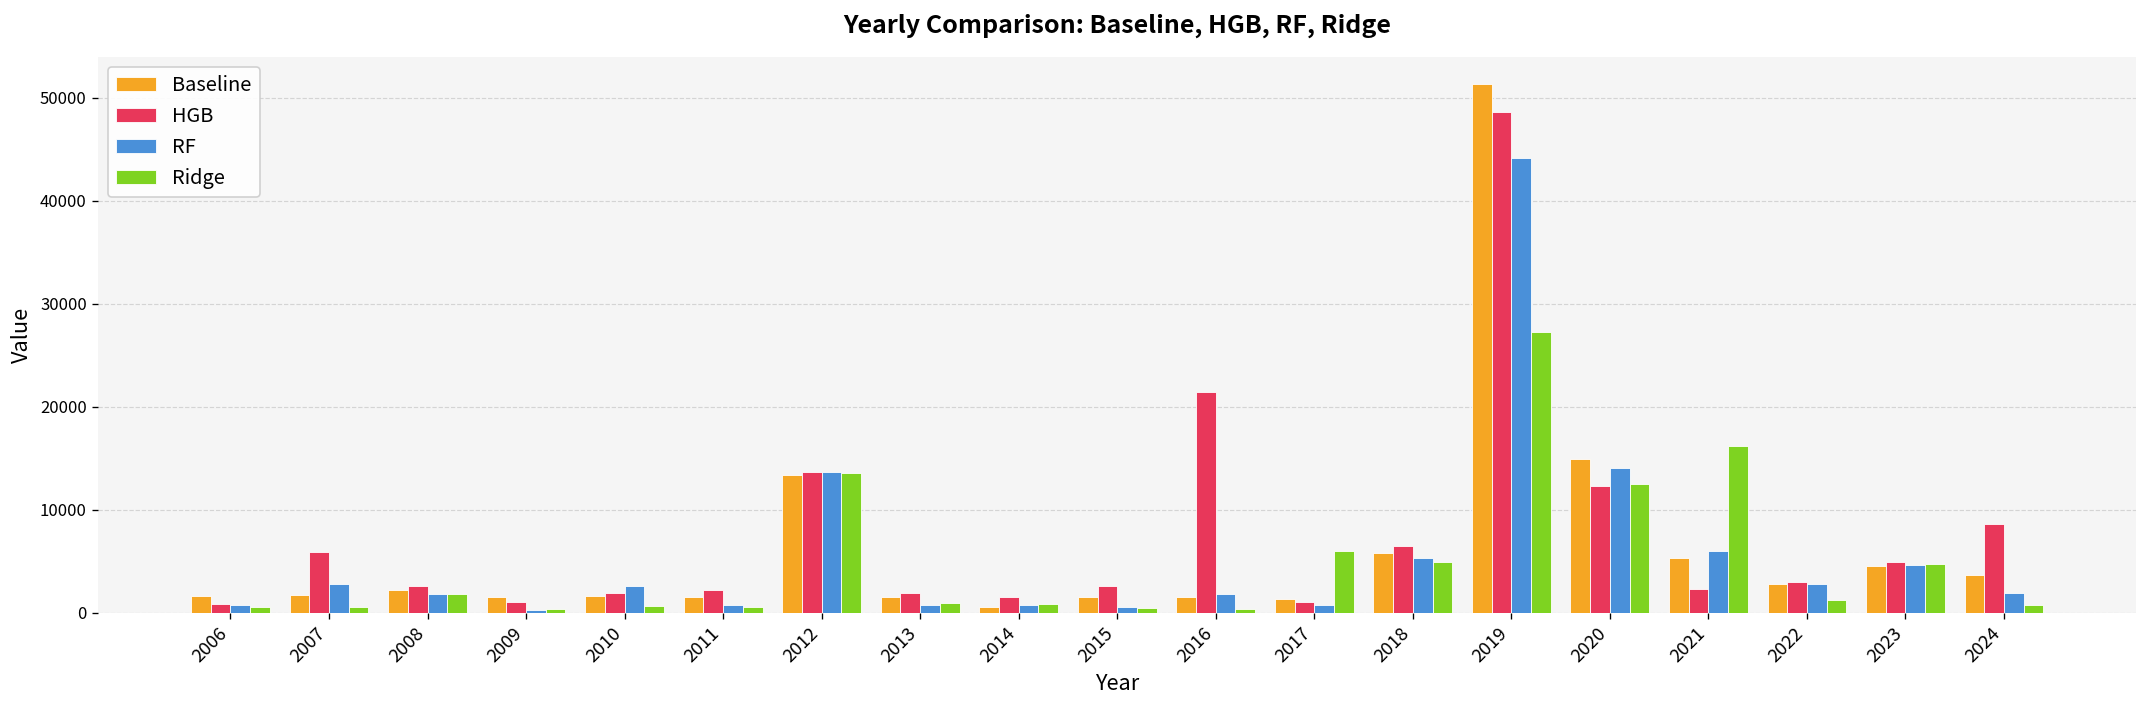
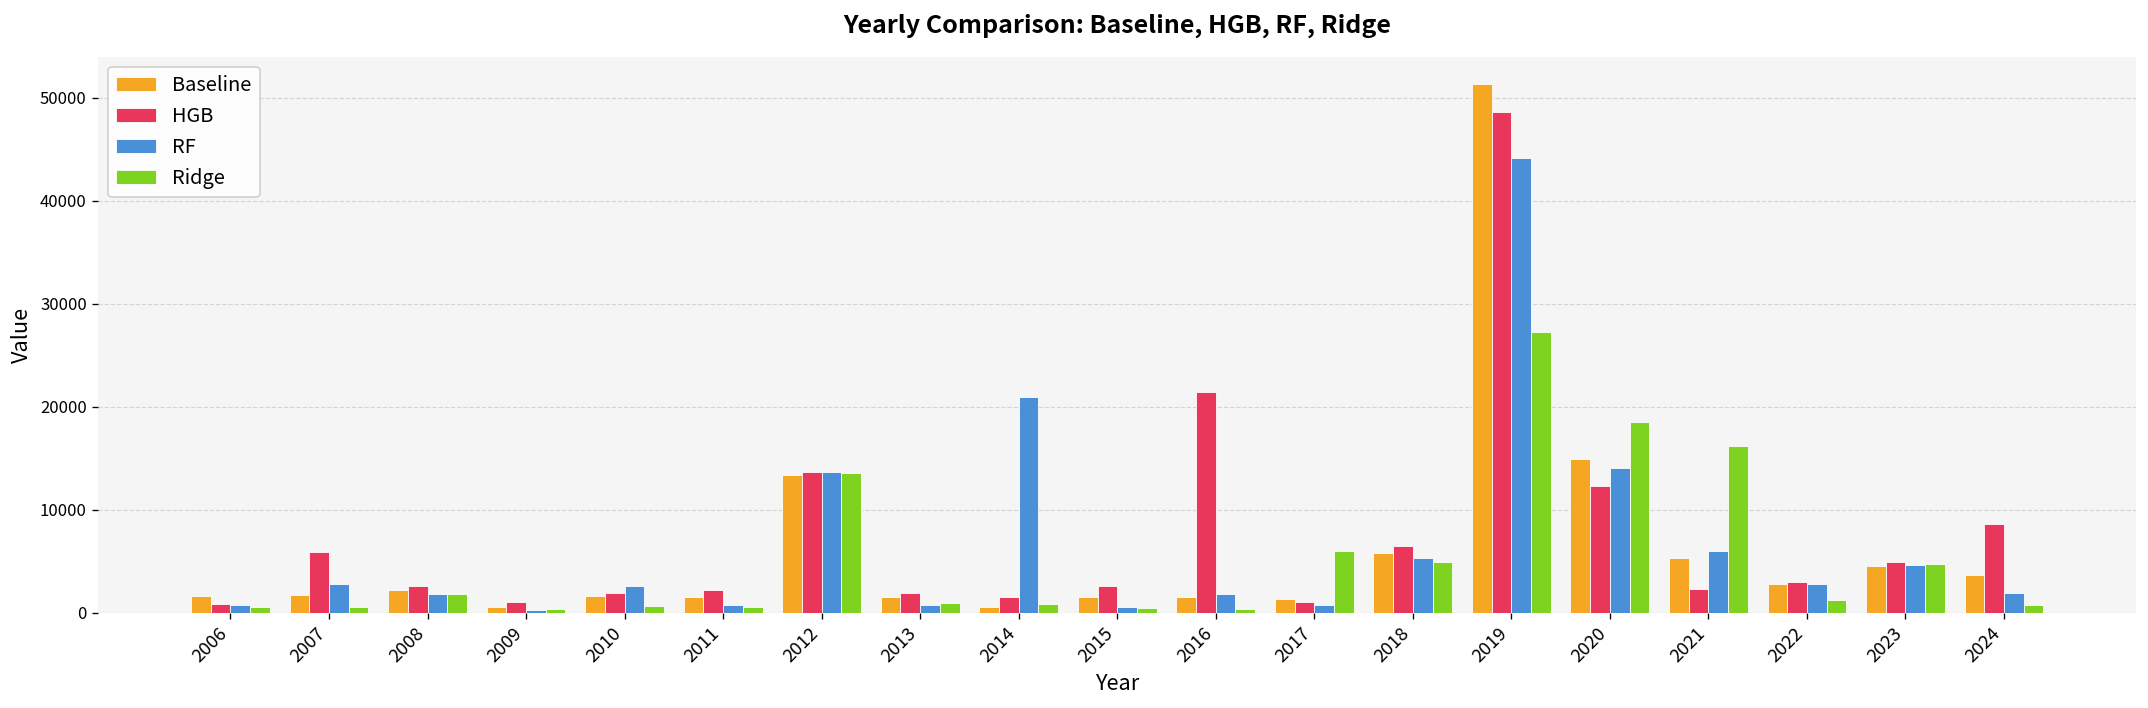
Baseline, 2009: 2000 -> 1000
RF, 2014: 1000 -> 21000
Ridge, 2020: 12000 -> 18000
